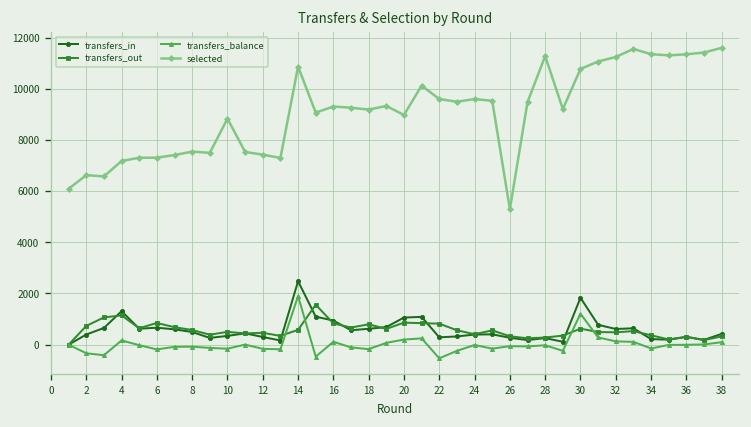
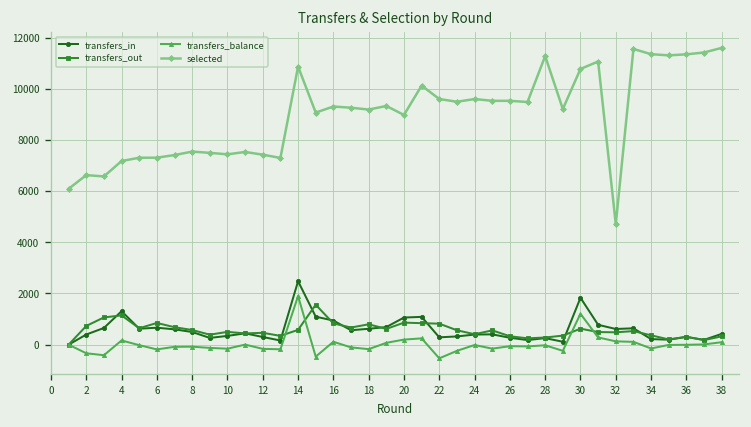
selected, 10: 8800 -> 7400
selected, 26: 5300 -> 9500
selected, 32: 11200 -> 4700
